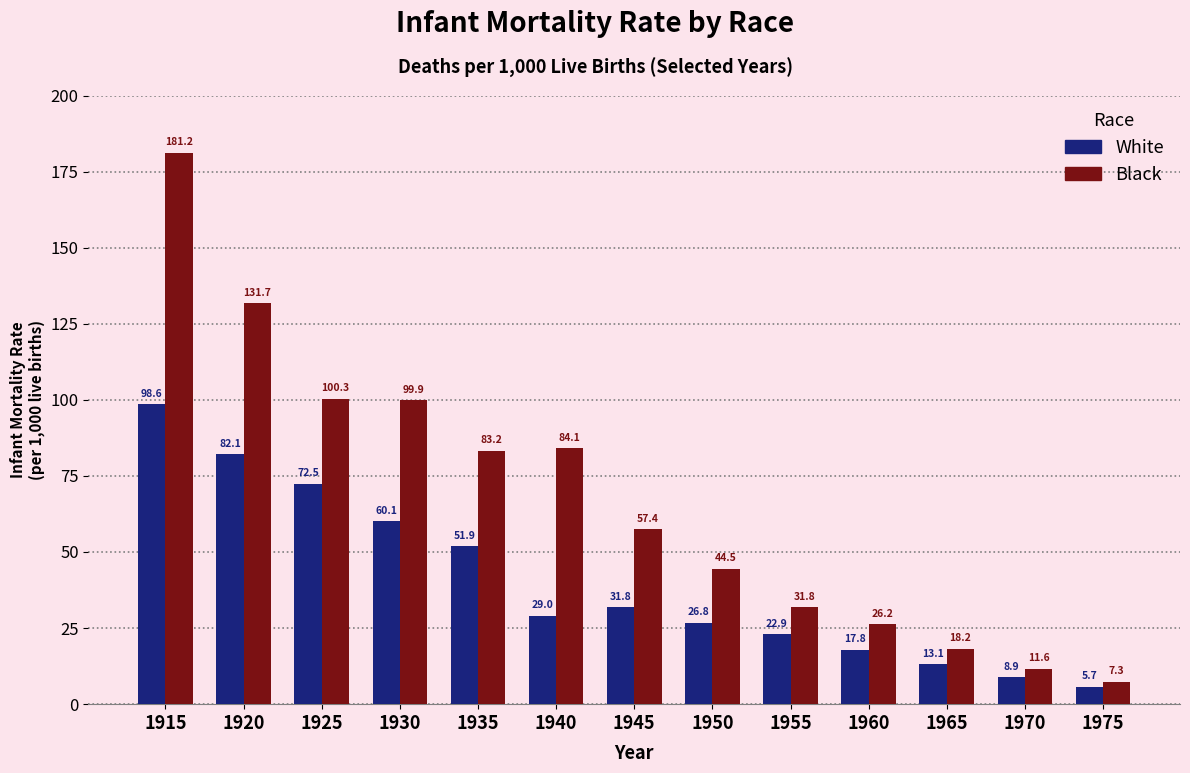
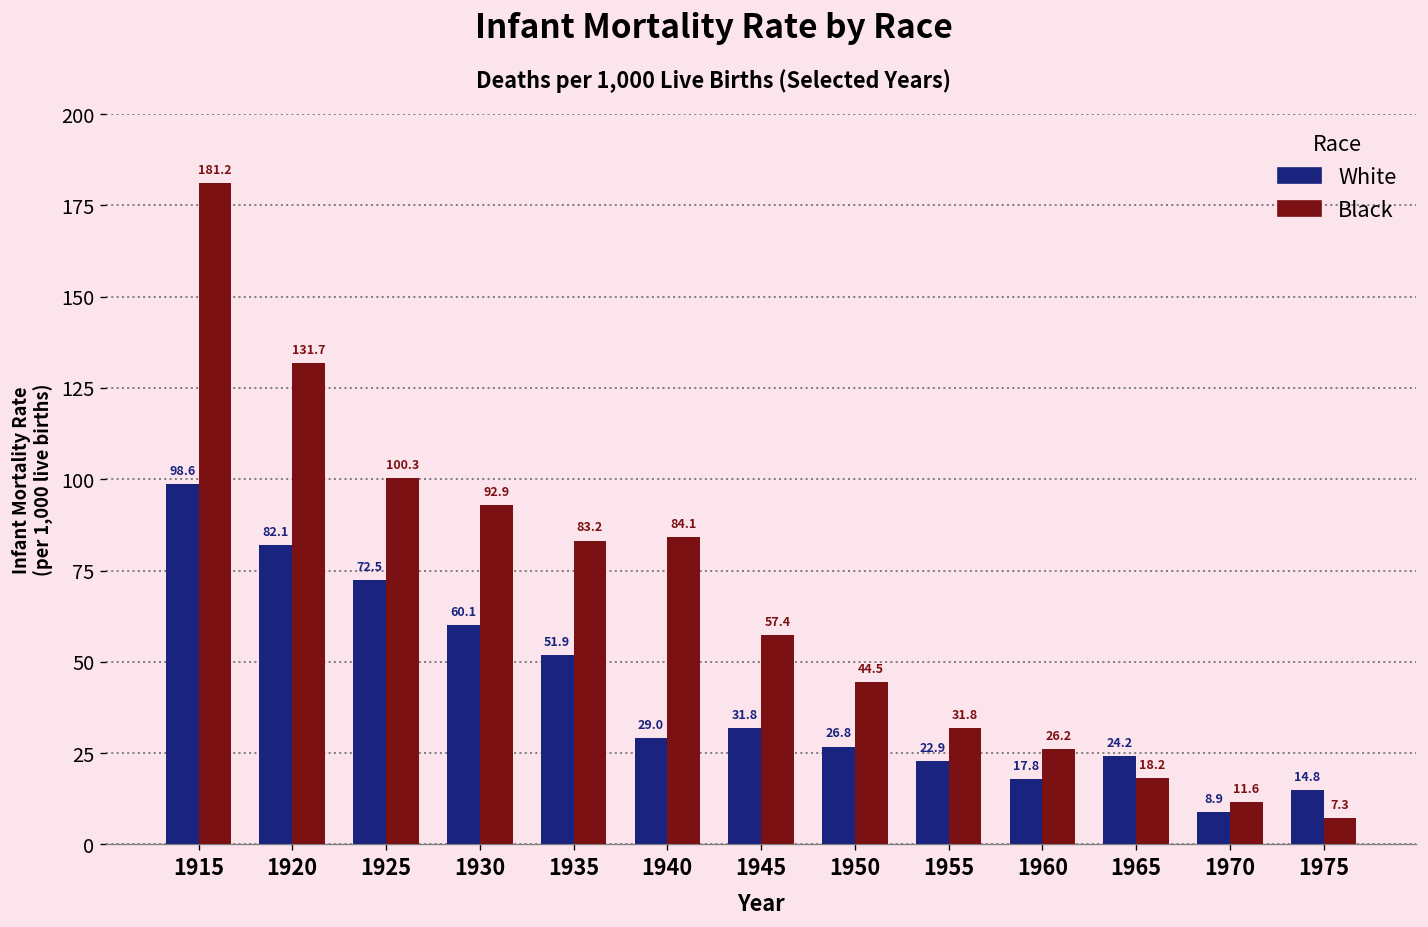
Black, 1930: 99.9 -> 92.9
White, 1965: 13.1 -> 24.2
White, 1975: 5.7 -> 14.8
